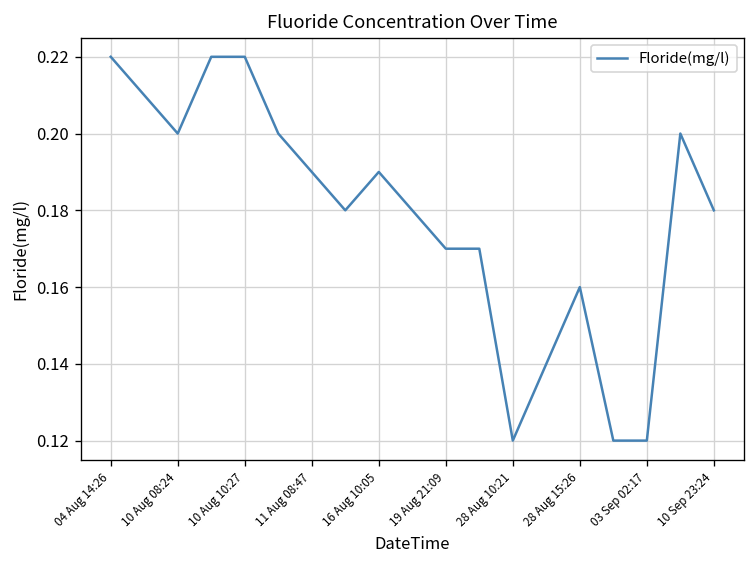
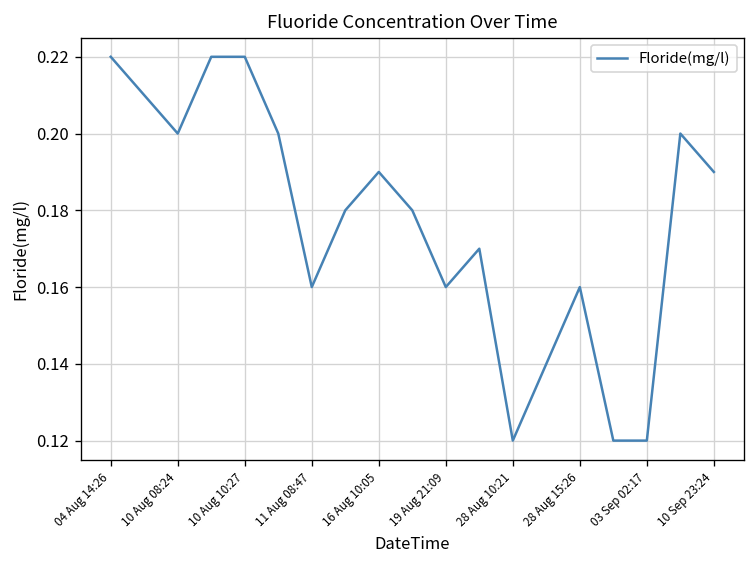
11 Aug 08:47: 0.19 -> 0.16
19 Aug 21:09: 0.17 -> 0.16
10 Sep 23:24: 0.18 -> 0.19
